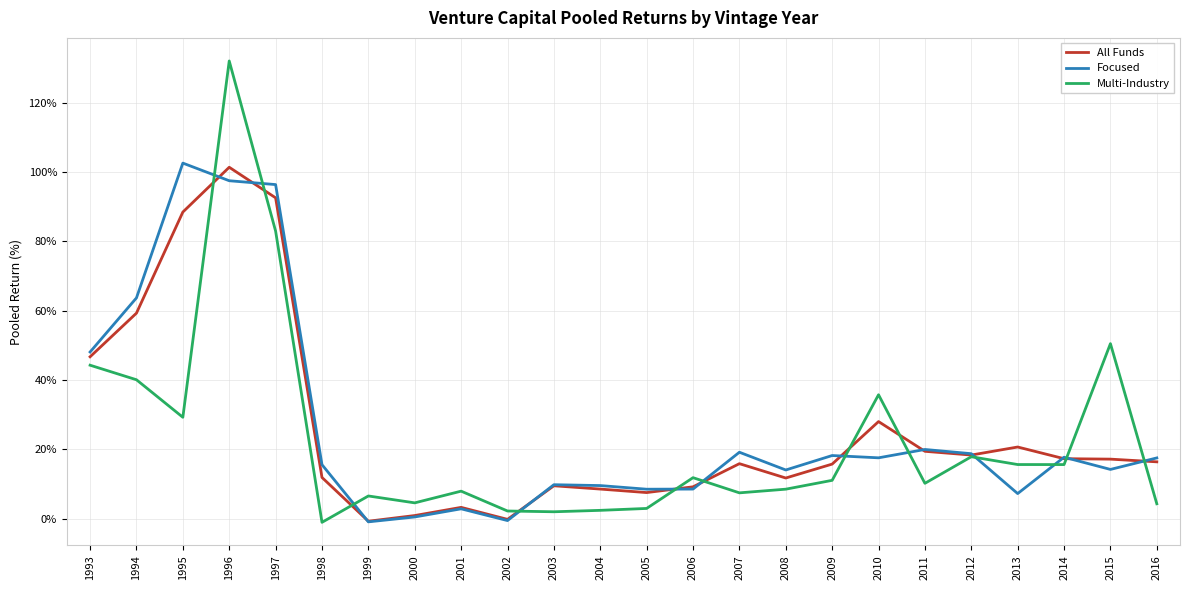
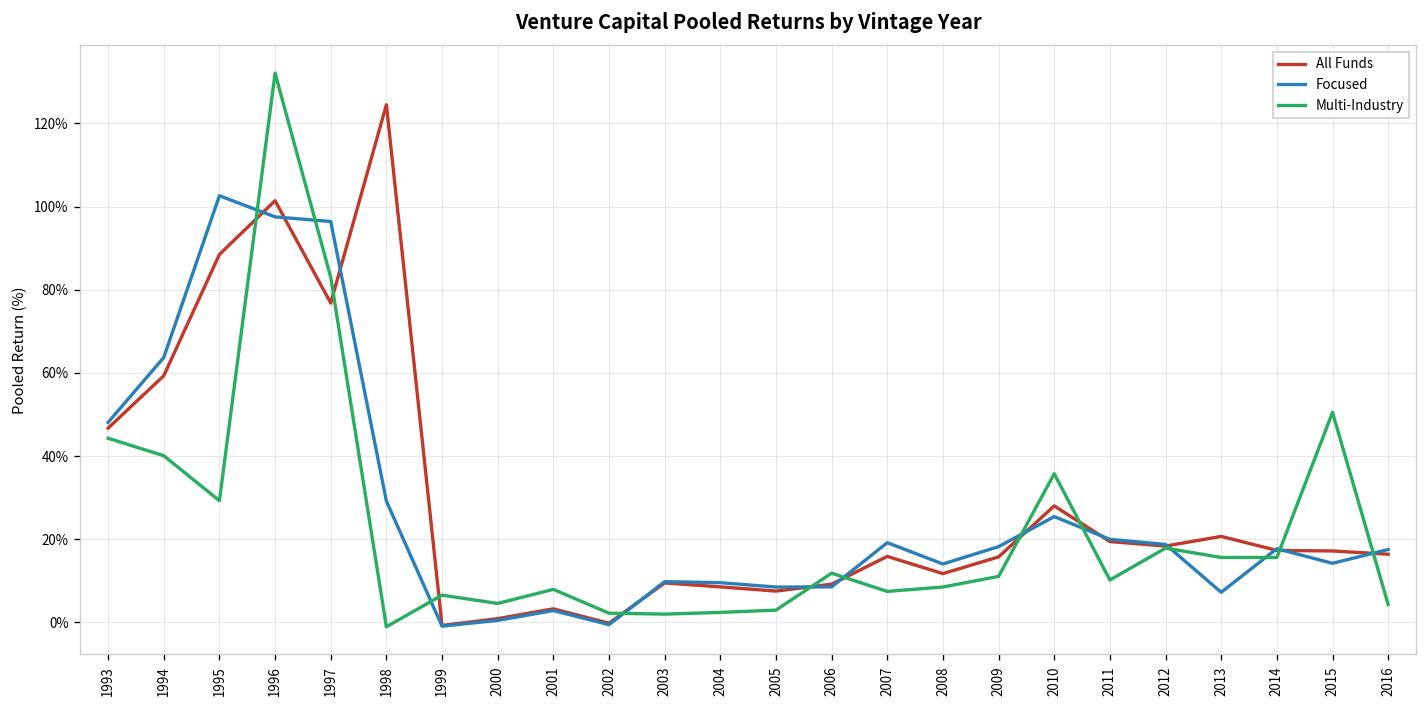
All Funds, 1997: 93% -> 77%
All Funds, 1998: 12% -> 125%
Focused, 1998: 16% -> 29%
Focused, 2010: 18% -> 25%
